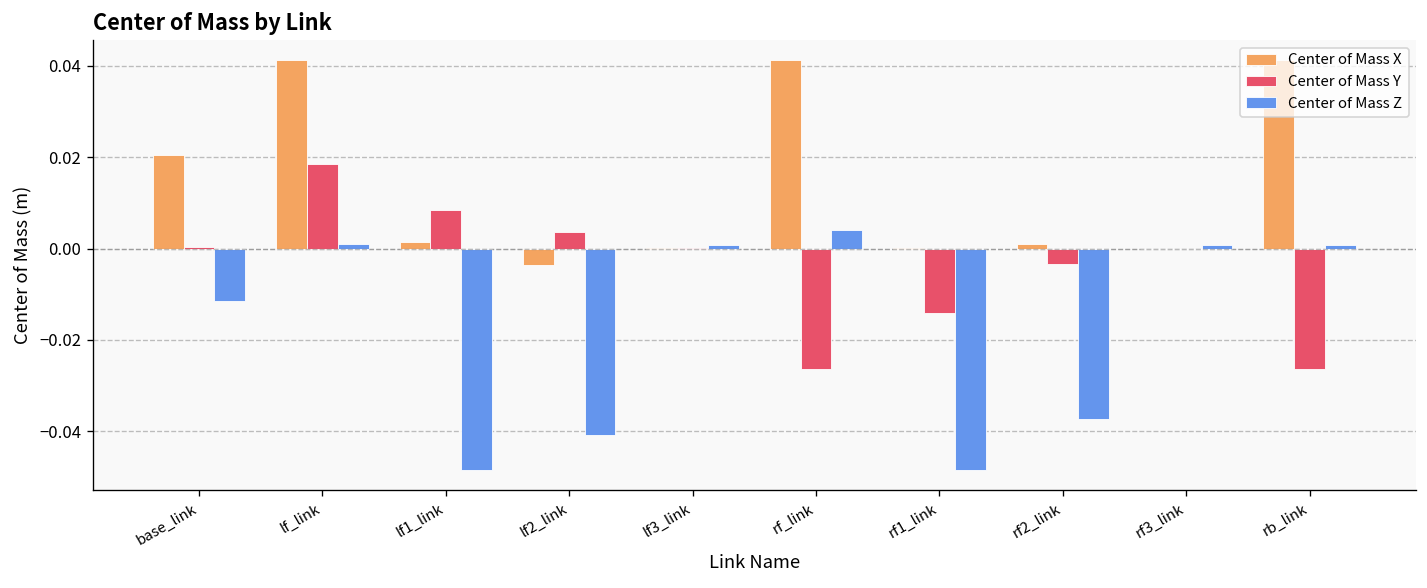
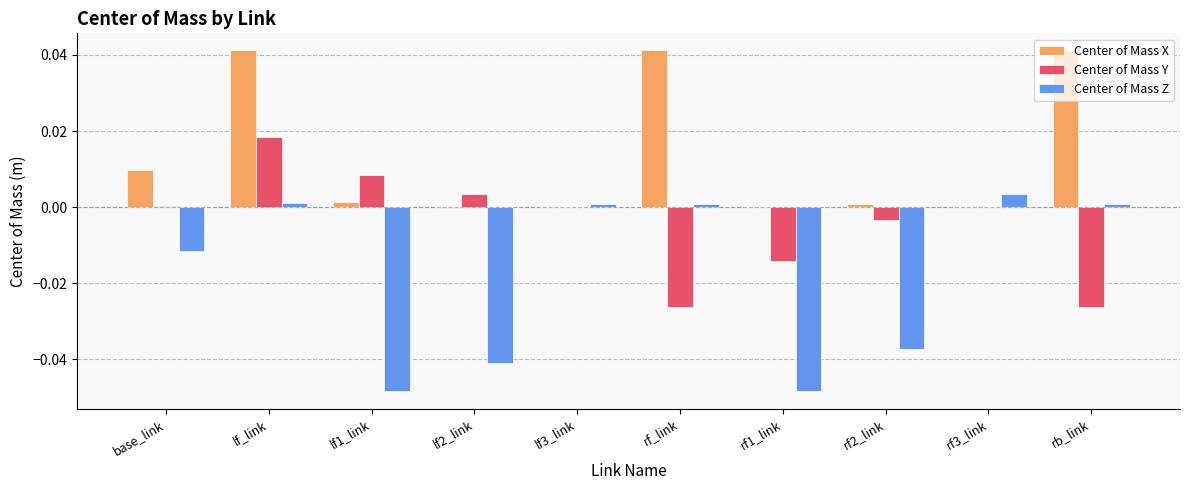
Center of Mass X, base_link: 0.021 -> 0.010
Center of Mass X, lf2_link: -0.004 -> 0.000
Center of Mass Z, rf_link: 0.004 -> 0.001
Center of Mass Z, rf3_link: 0.001 -> 0.003
